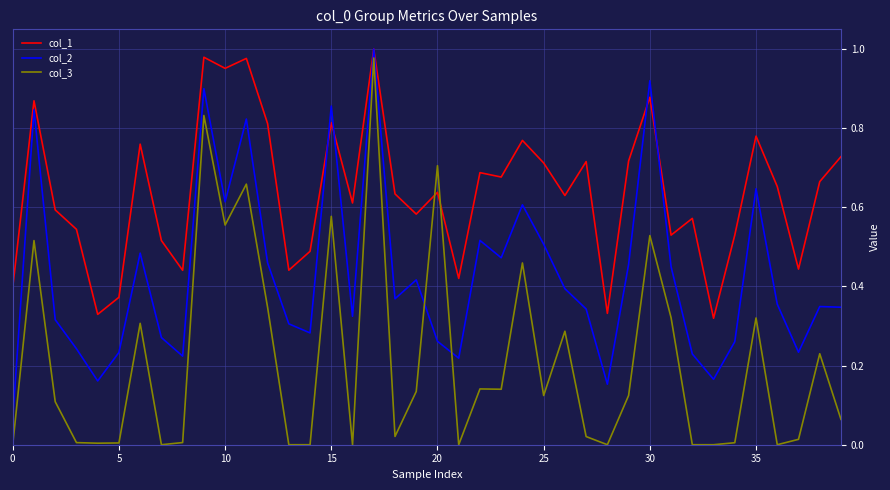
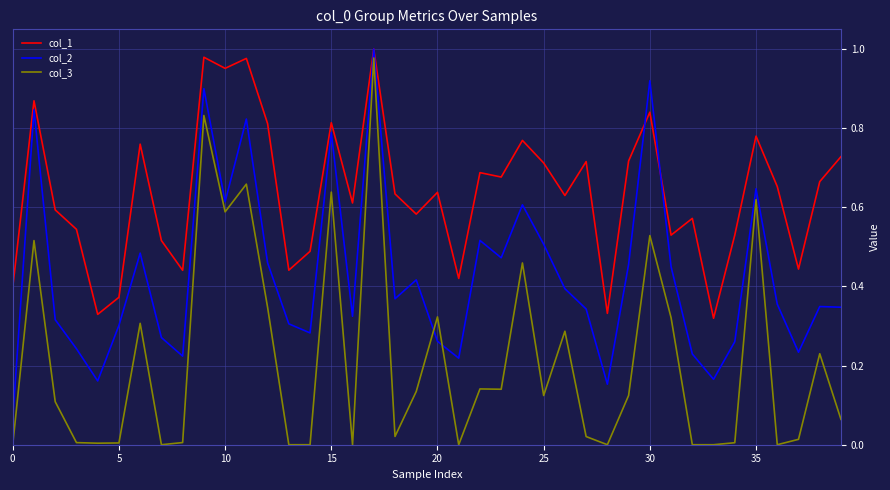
col_2, 5: 0.23 -> 0.30
col_3, 10: 0.56 -> 0.59
col_2, 15: 0.86 -> 0.79
col_3, 15: 0.58 -> 0.64
col_3, 20: 0.71 -> 0.32
col_1, 30: 0.88 -> 0.84
col_3, 35: 0.32 -> 0.62
